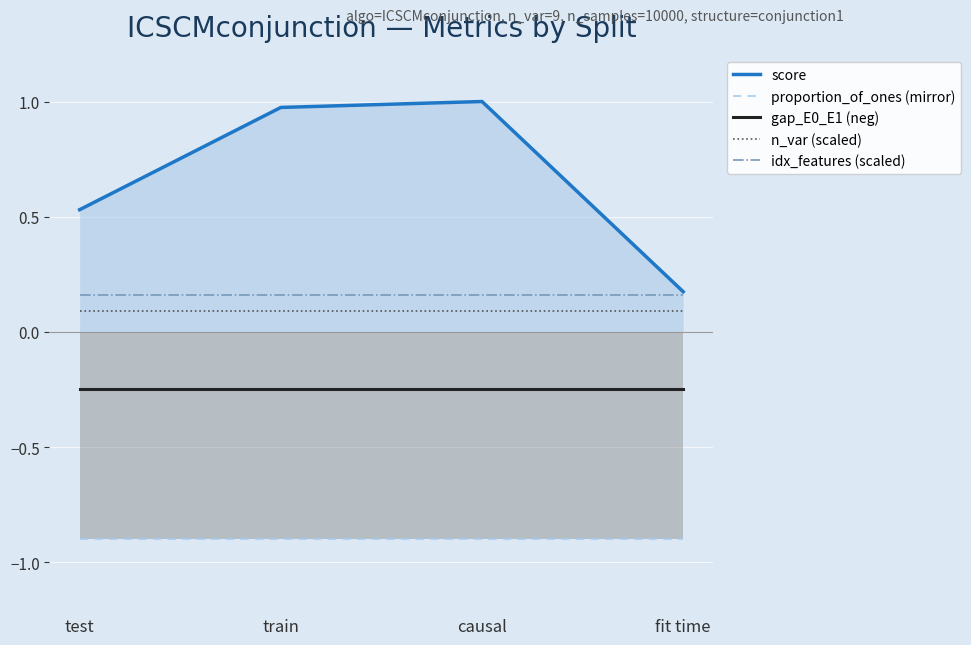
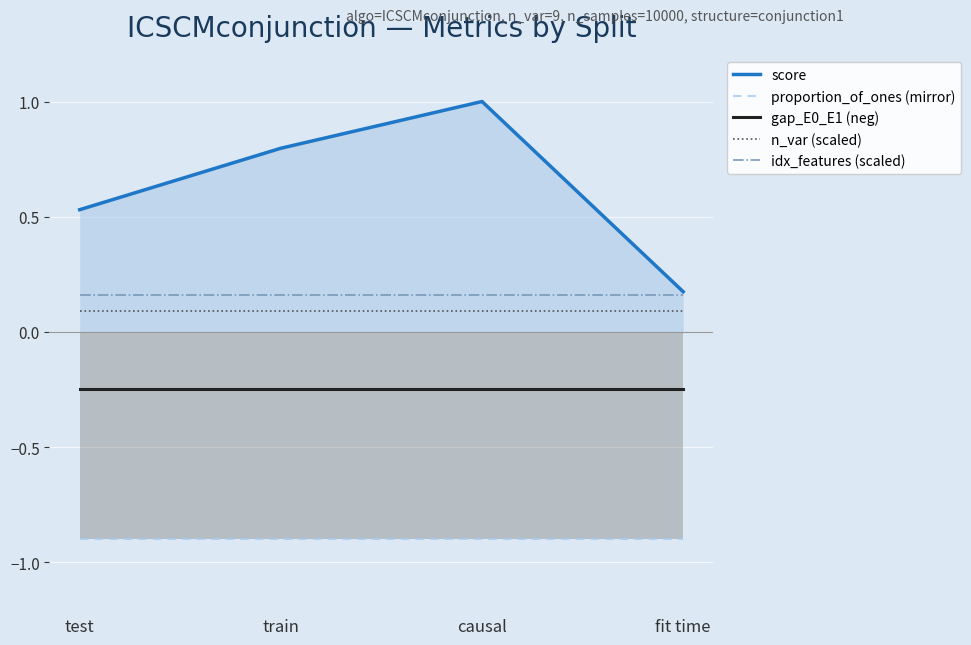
score, train: 0.97 -> 0.80
